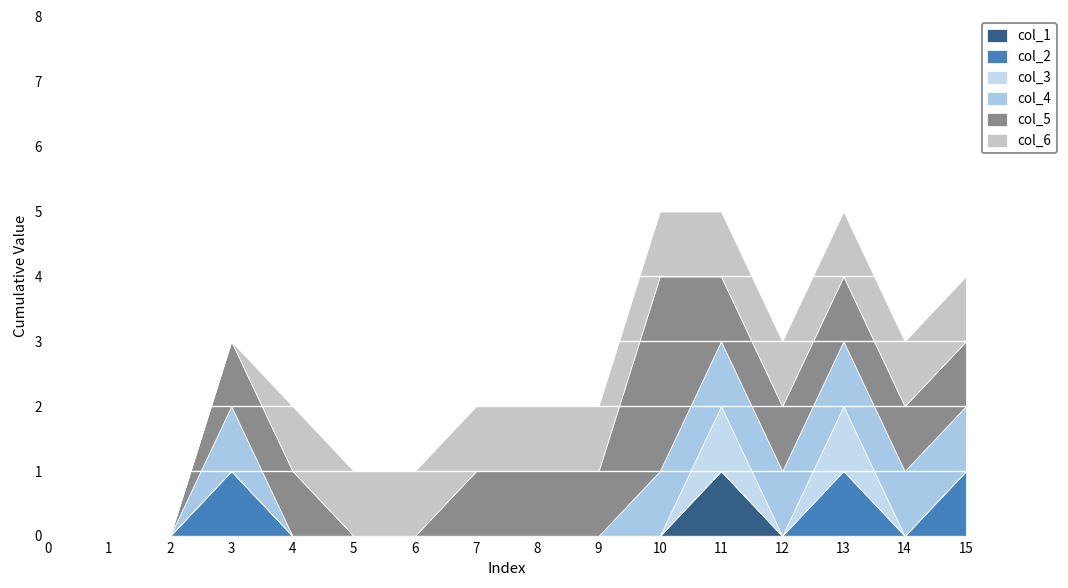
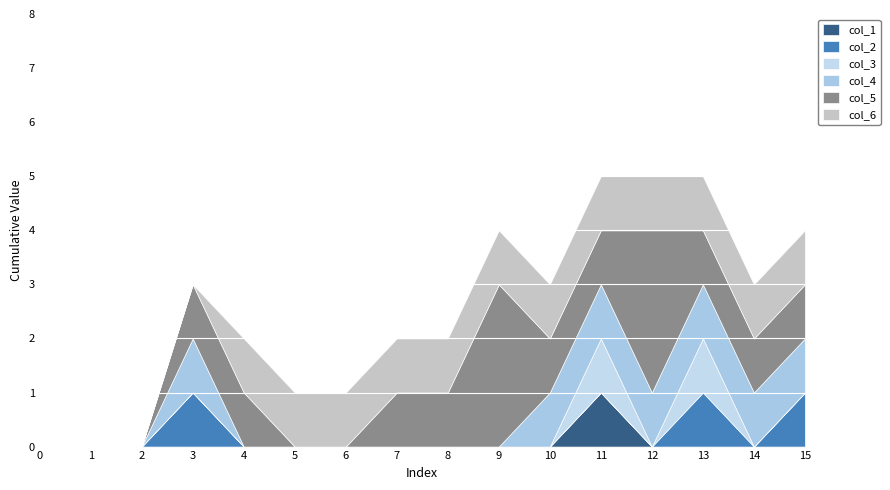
col_5, 9: 1 -> 3
col_5, 10: 3 -> 1
col_5, 12: 1 -> 3
